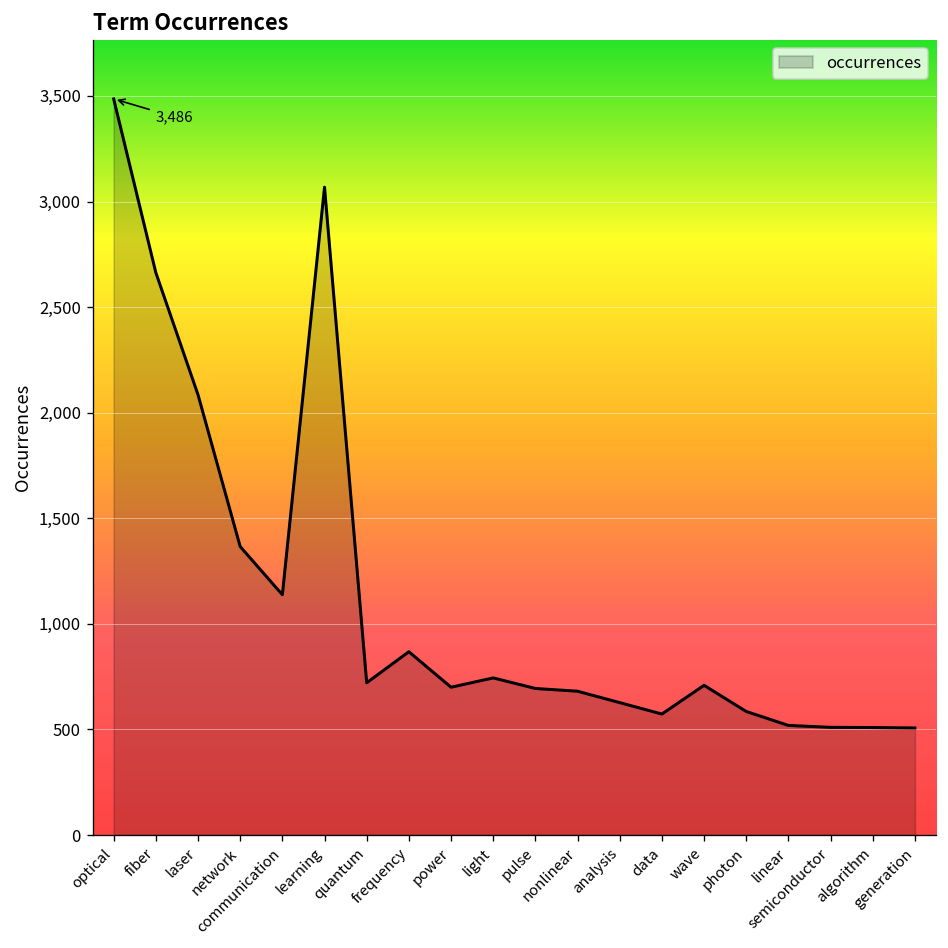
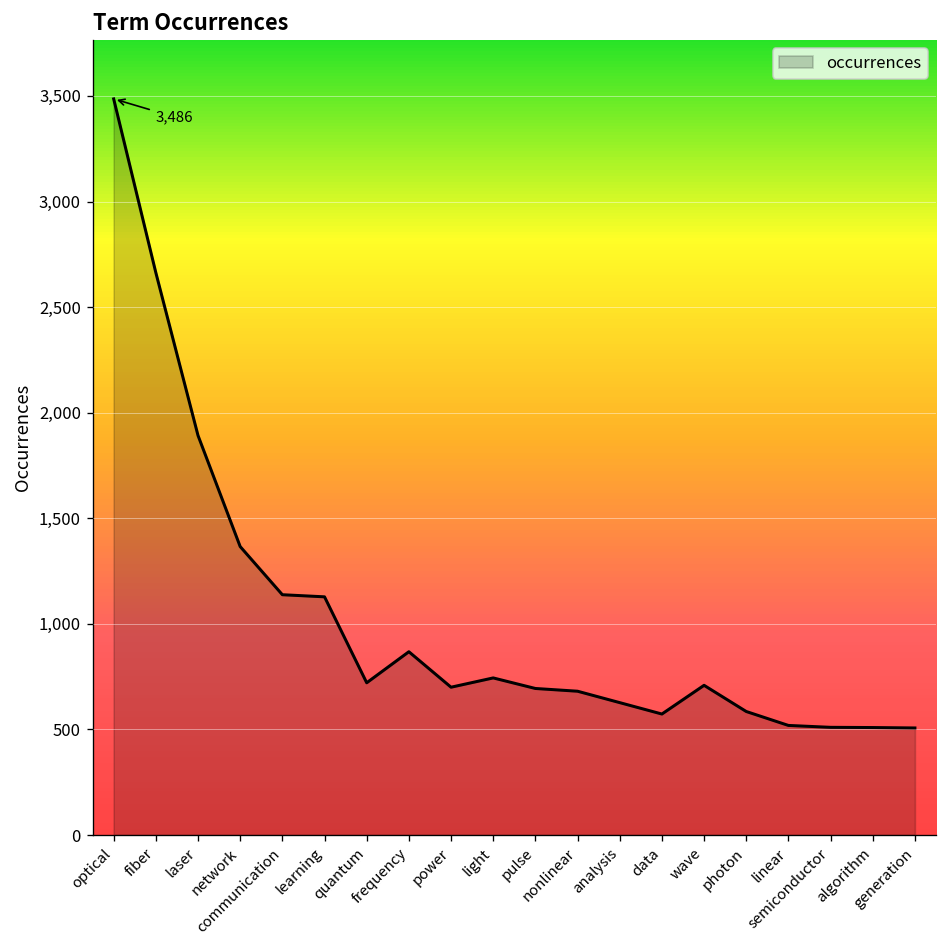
laser: 2,090 -> 1,890
learning: 3,070 -> 1,130
